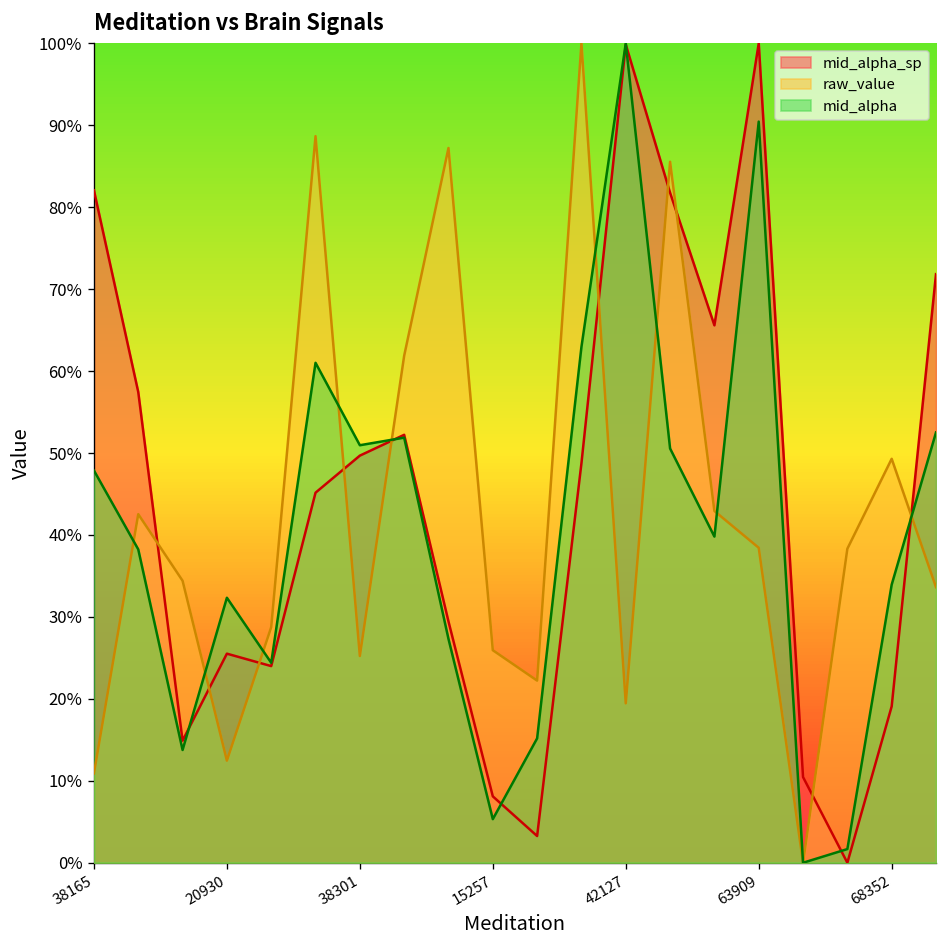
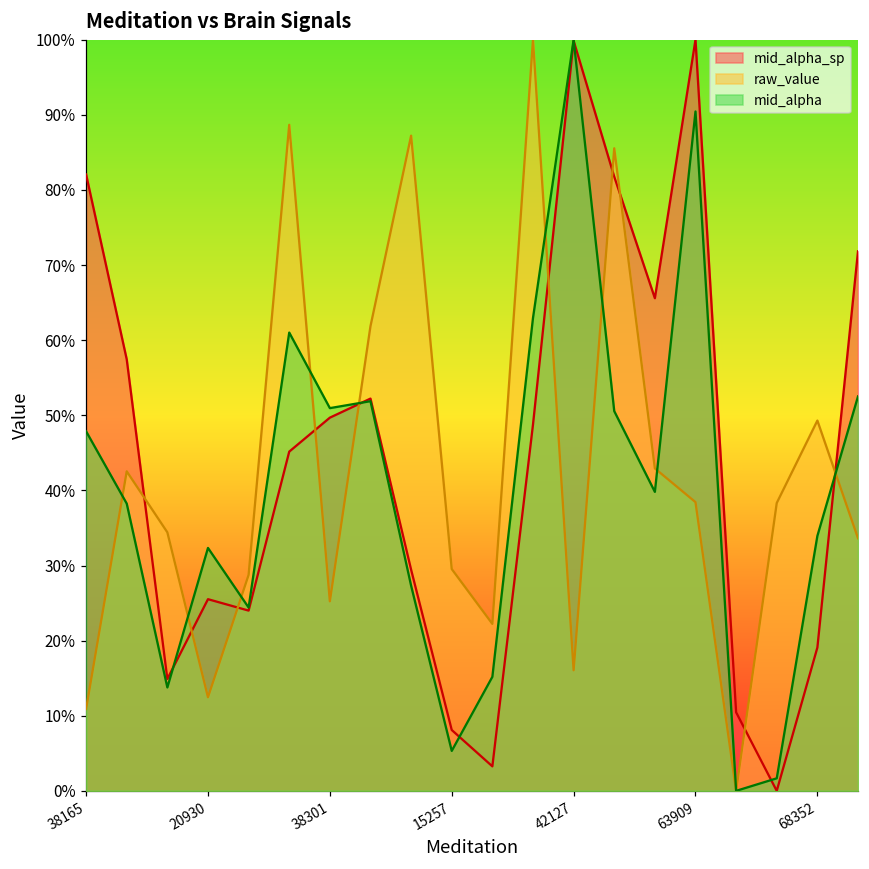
raw_value, 15257: 26% -> 30%
raw_value, 42127: 19% -> 16%
